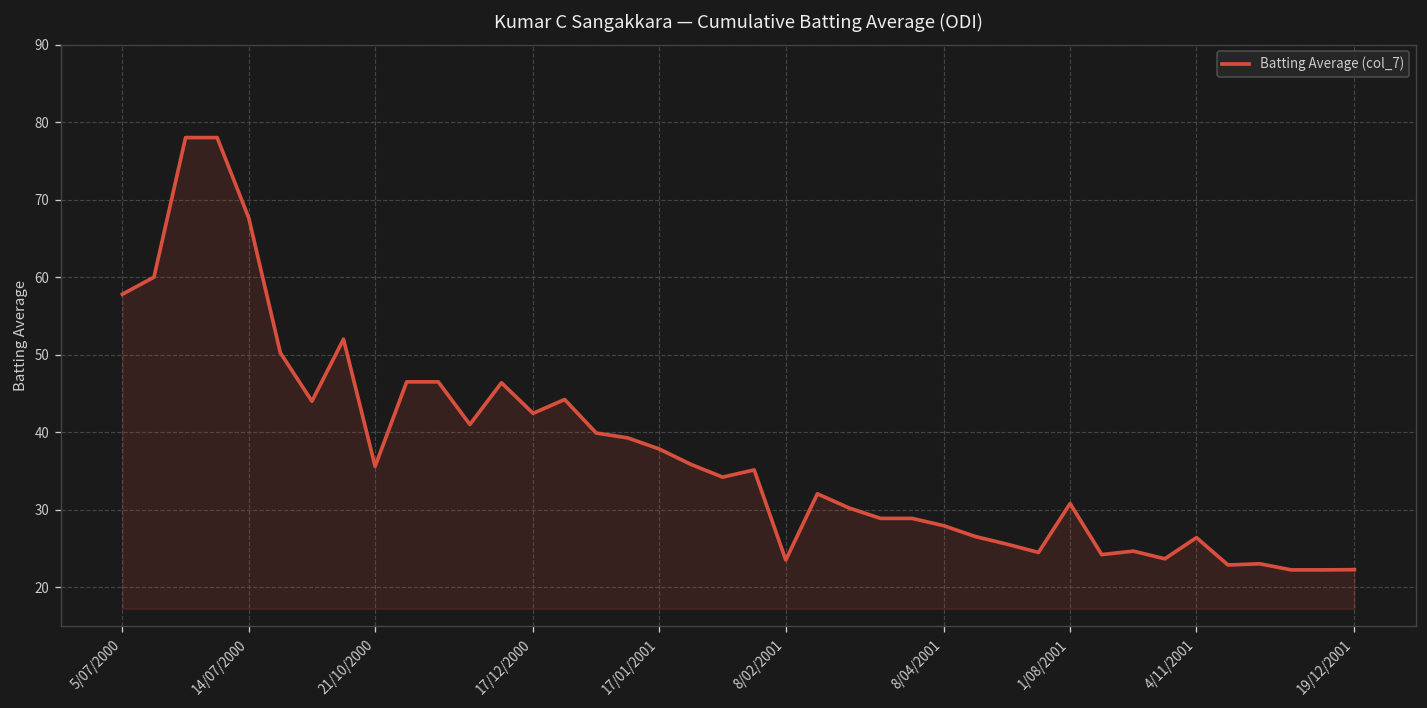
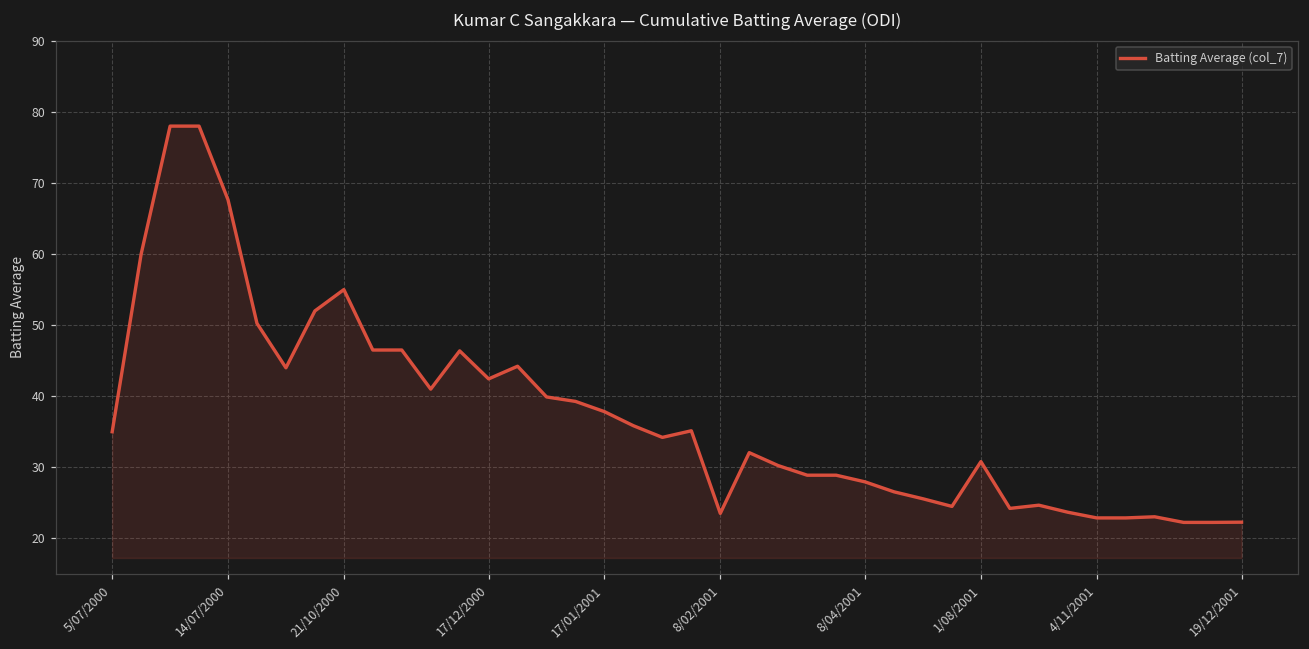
5/07/2000: 58 -> 35
21/10/2000: 36 -> 55
4/11/2001: 26 -> 23
